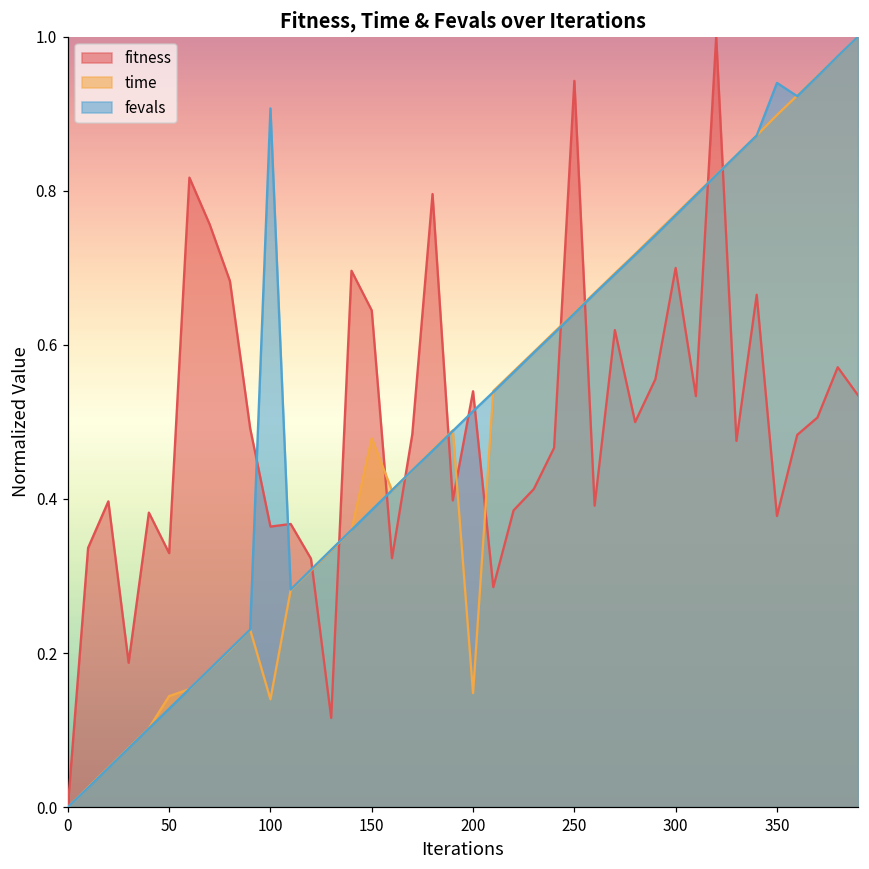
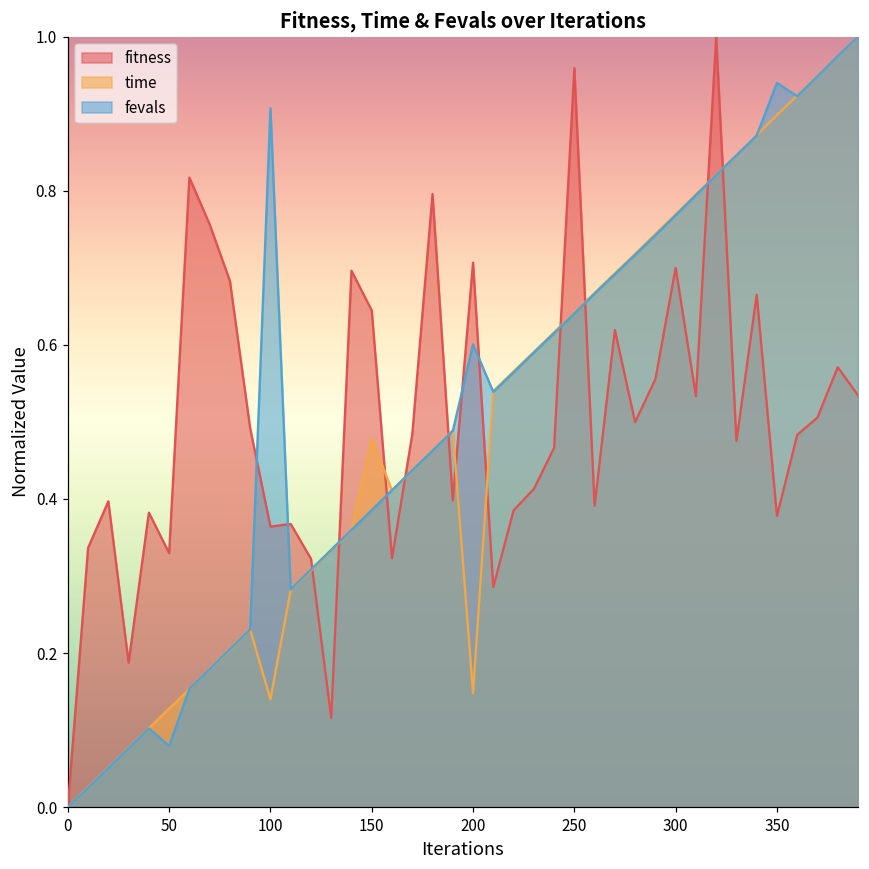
time, 50: 0.14 -> 0.13
fevals, 50: 0.13 -> 0.08
fitness, 200: 0.54 -> 0.71
fevals, 200: 0.51 -> 0.60
fitness, 250: 0.94 -> 0.96
